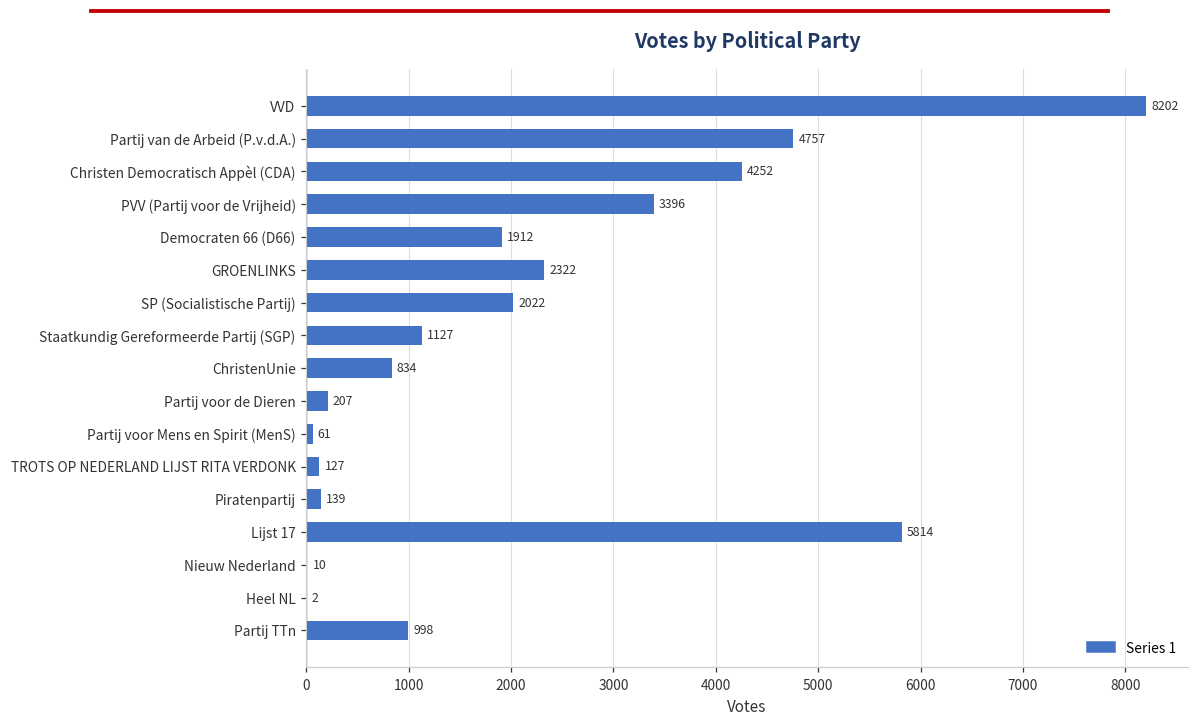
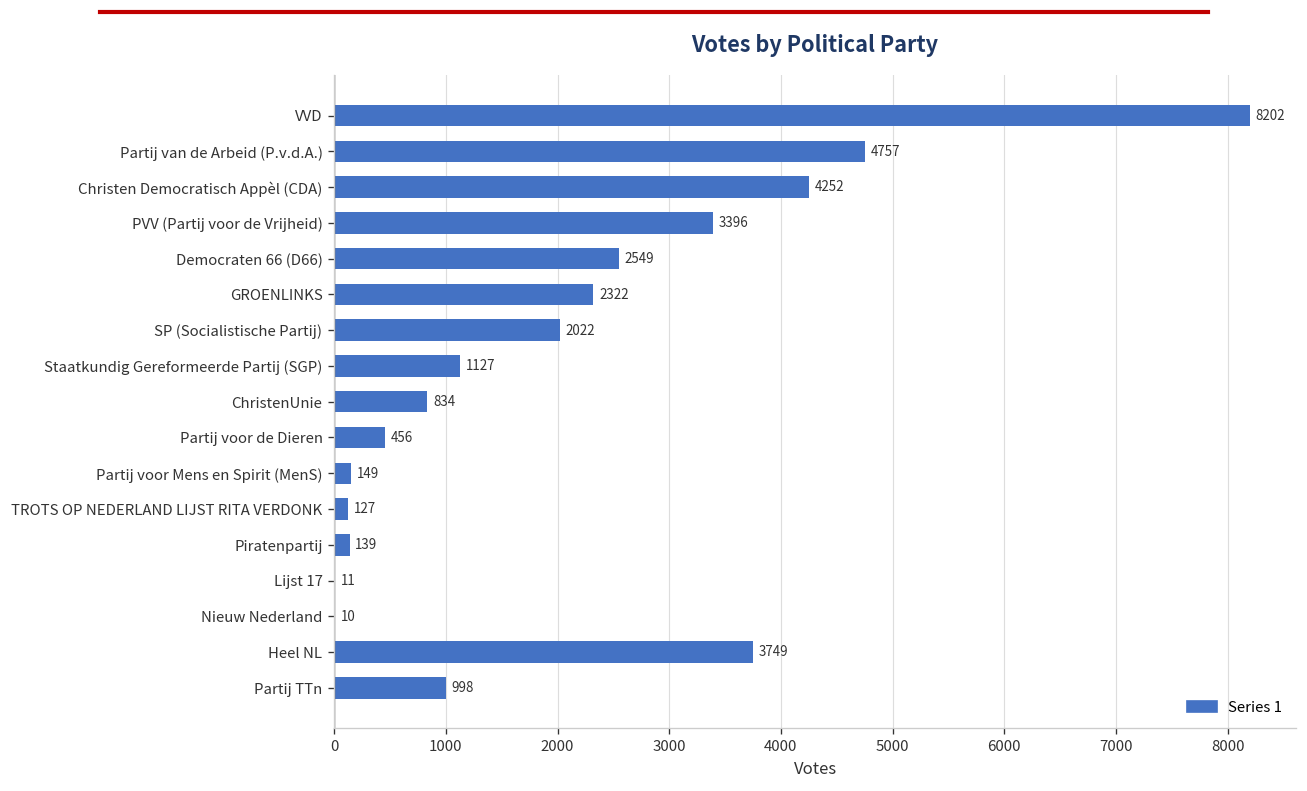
Democraten 66 (D66): 1912 -> 2549
Partij voor de Dieren: 207 -> 456
Partij voor Mens en Spirit (MenS): 61 -> 149
Lijst 17: 5814 -> 11
Heel NL: 2 -> 3749
